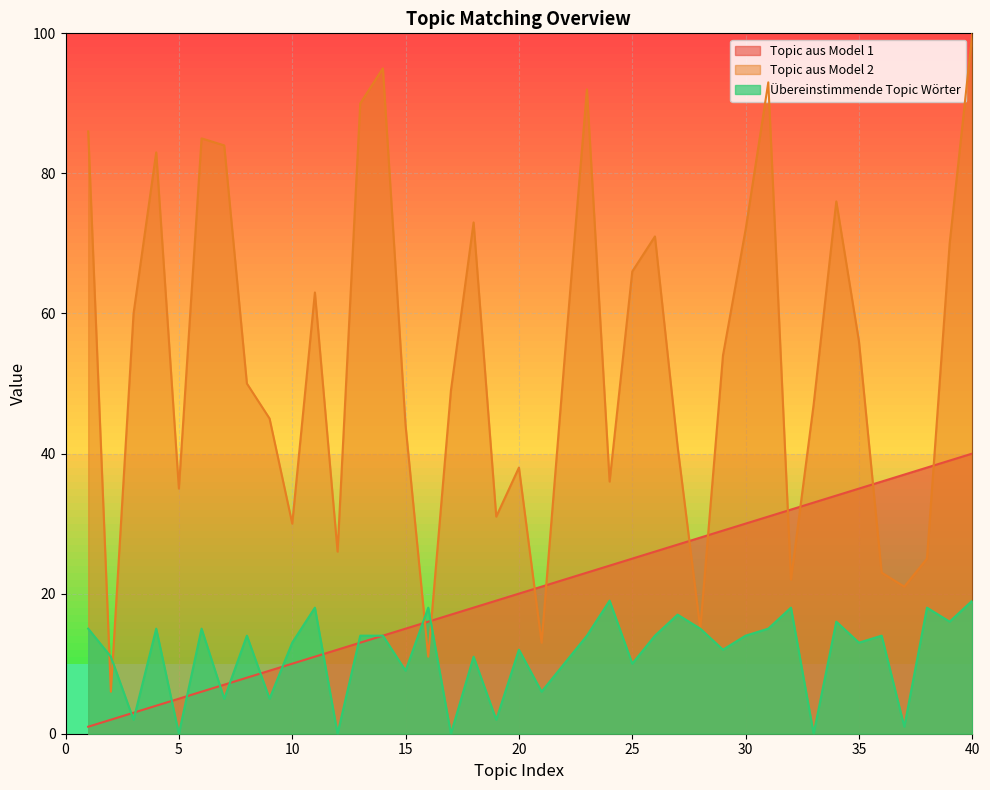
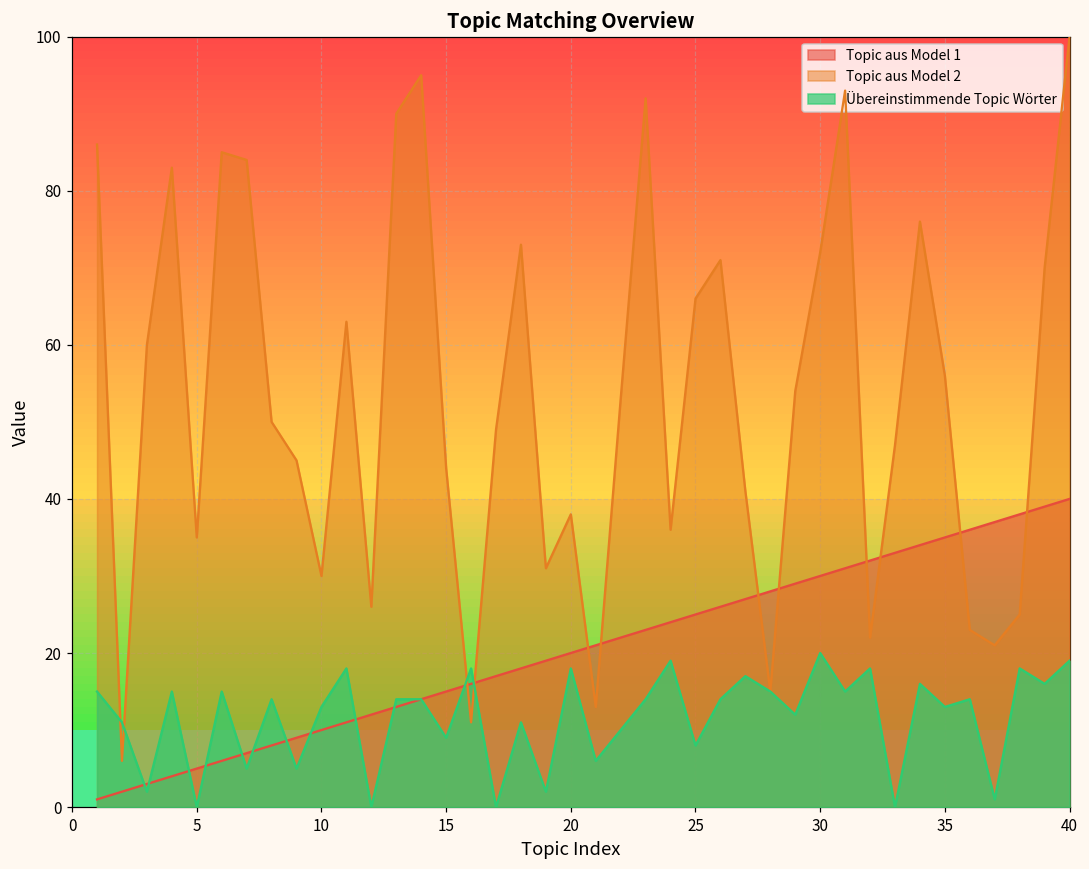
Übereinstimmende Topic Wörter, 20: 12 -> 18
Übereinstimmende Topic Wörter, 25: 10 -> 8
Übereinstimmende Topic Wörter, 30: 14 -> 20
